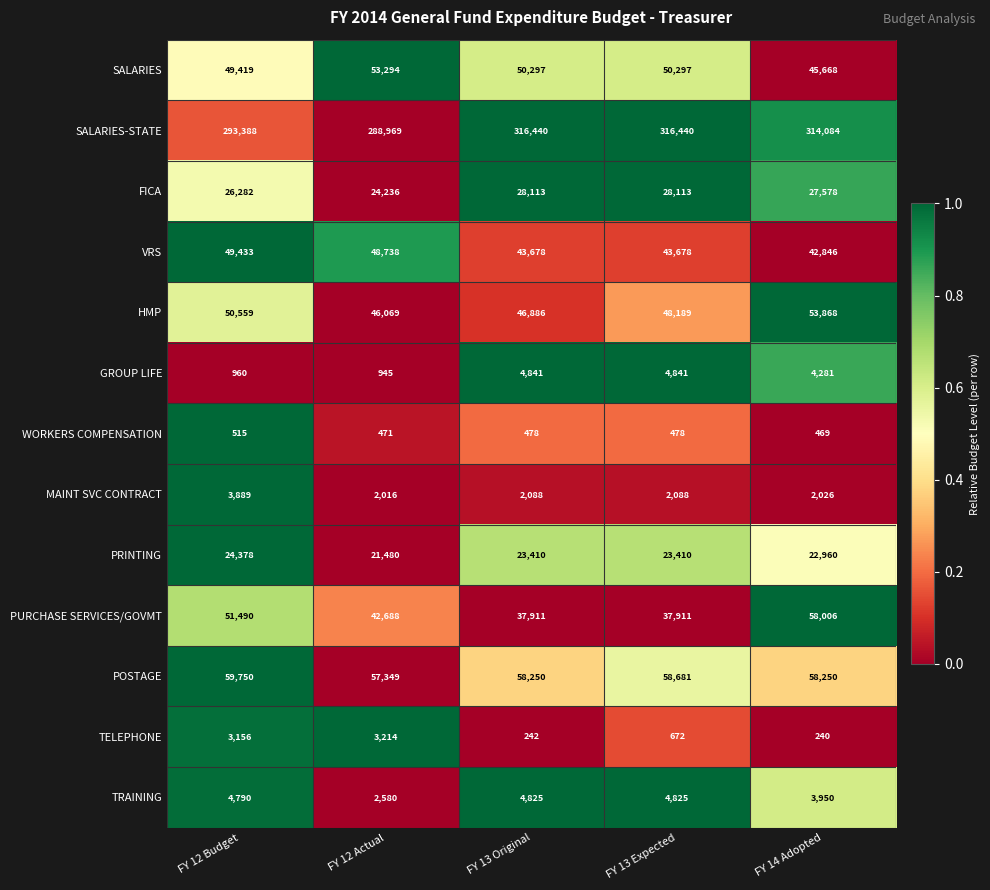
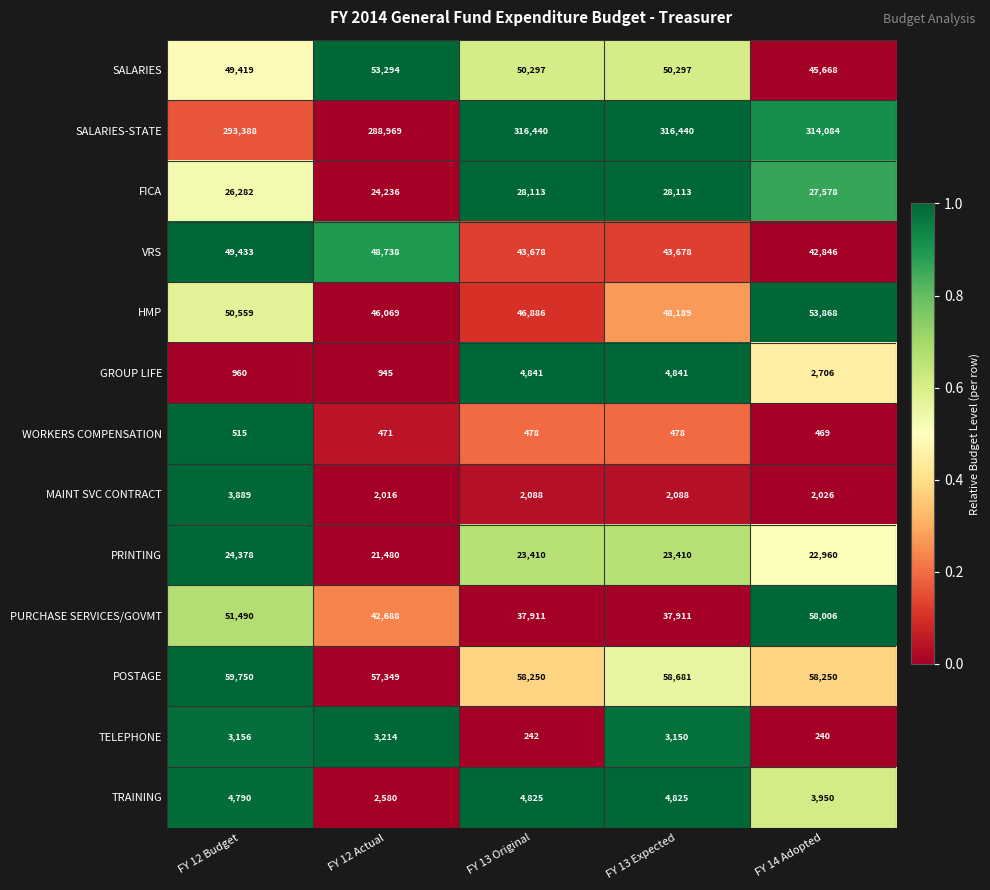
GROUP LIFE, FY 14 Adopted: 4,281 -> 2,706
TELEPHONE, FY 13 Expected: 672 -> 3,150
